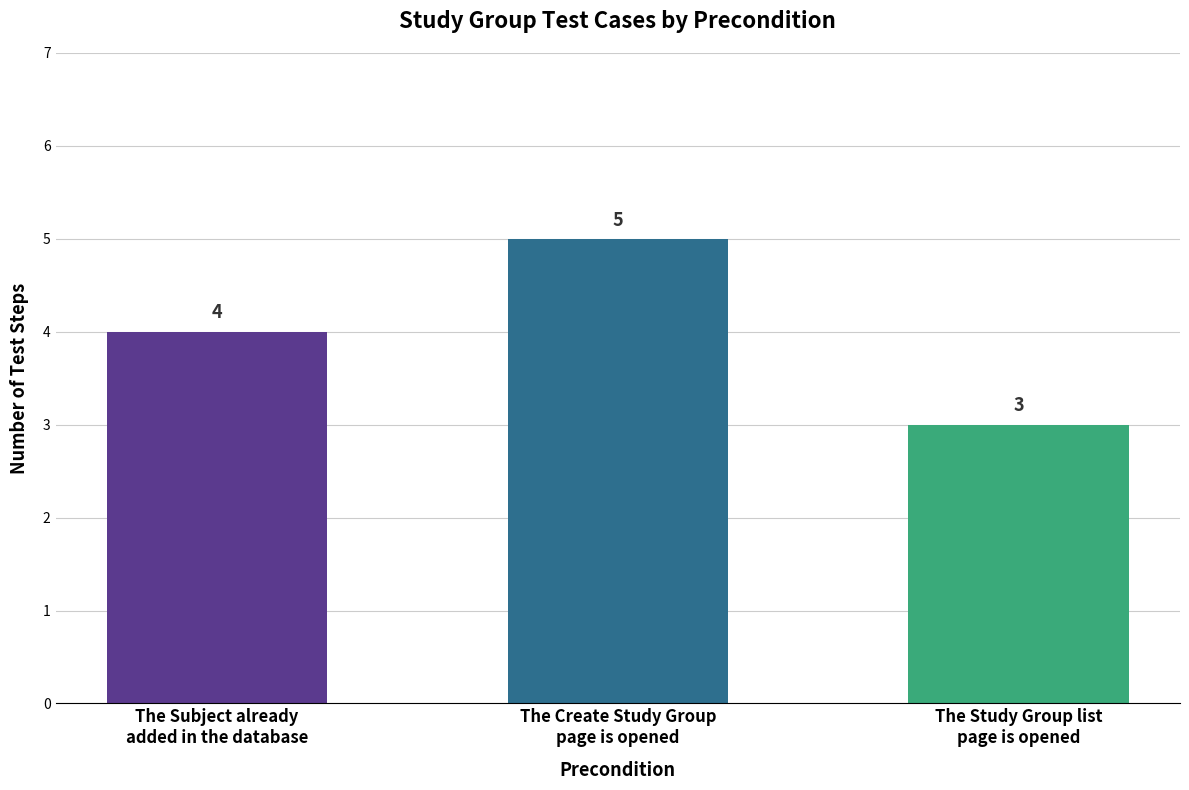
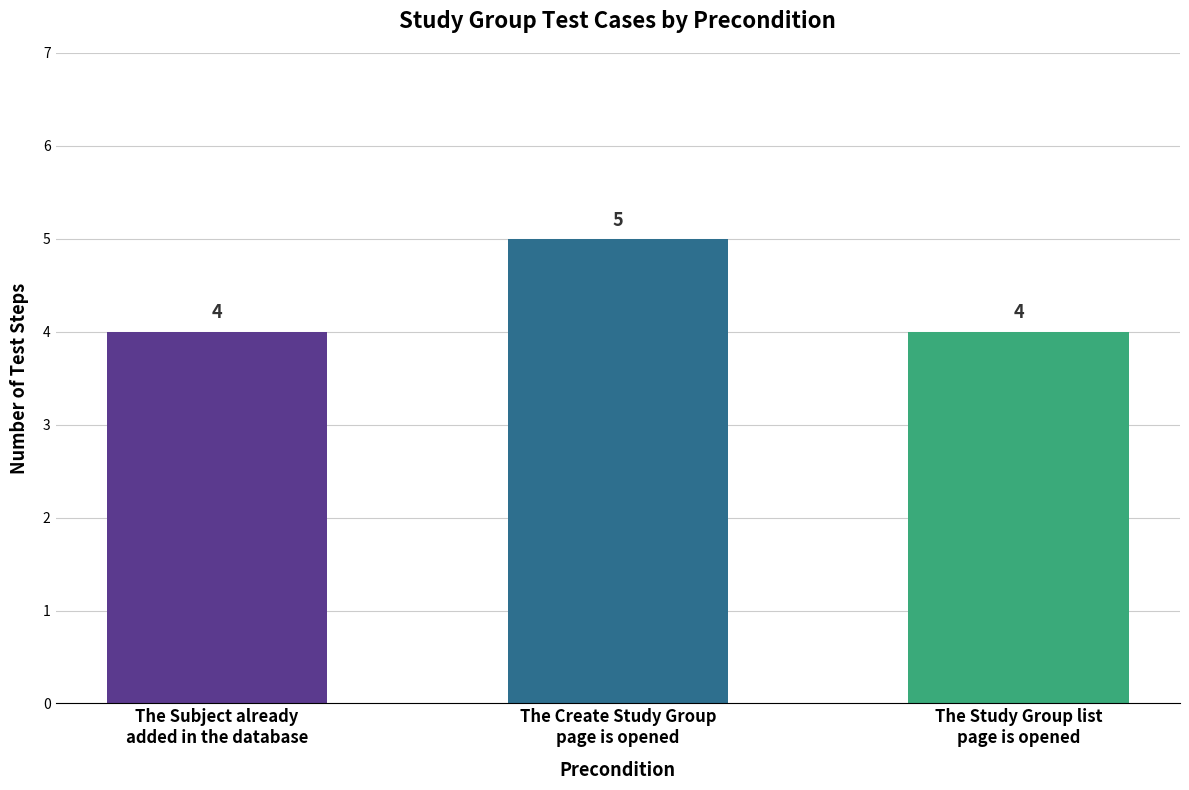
The Study Group list page is opened: 3 -> 4
